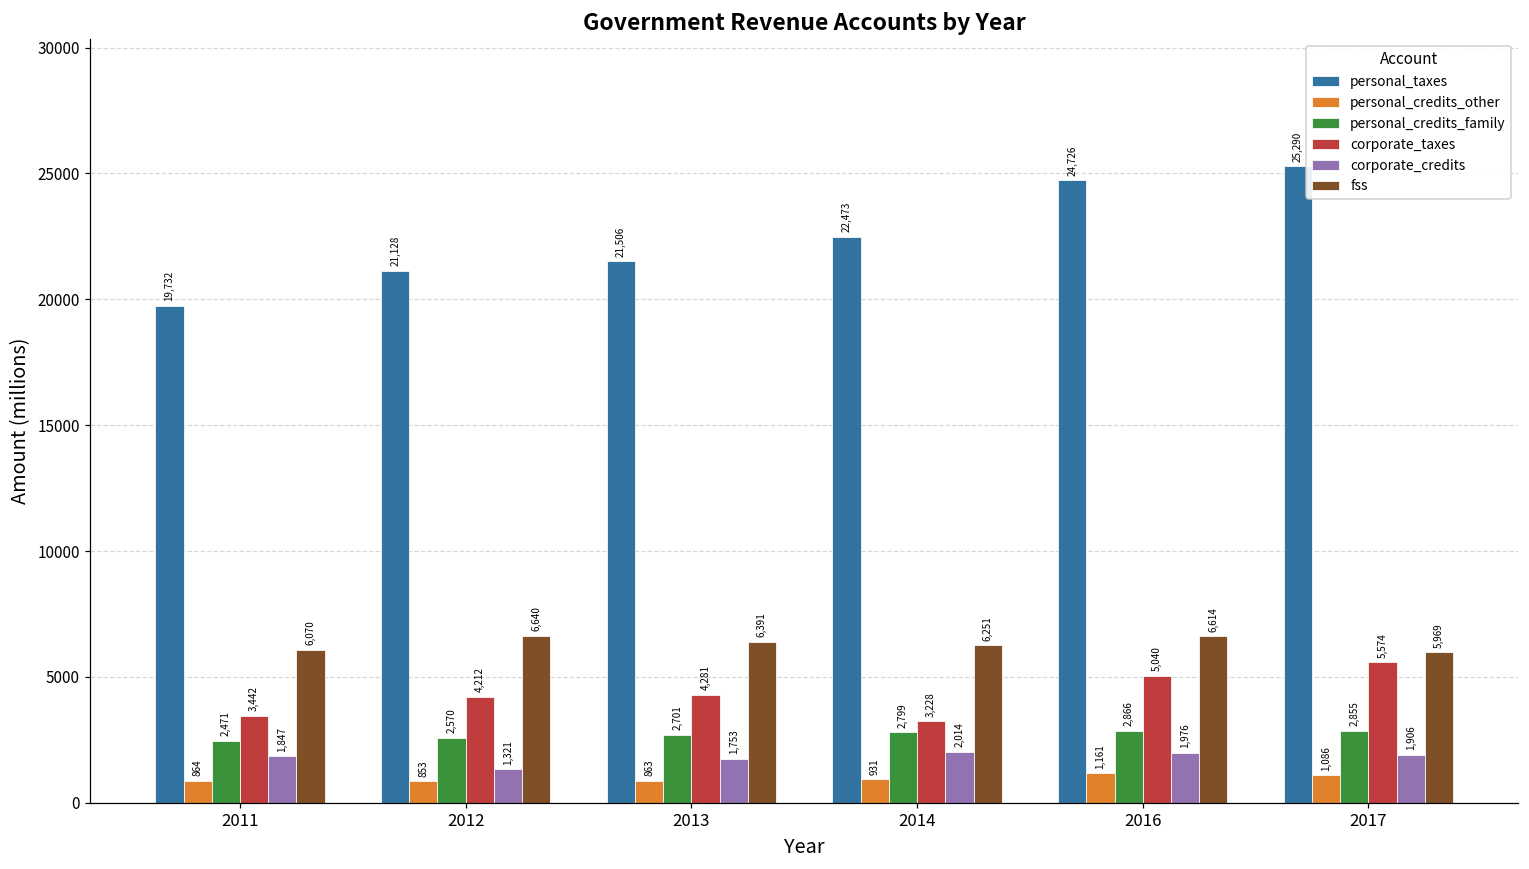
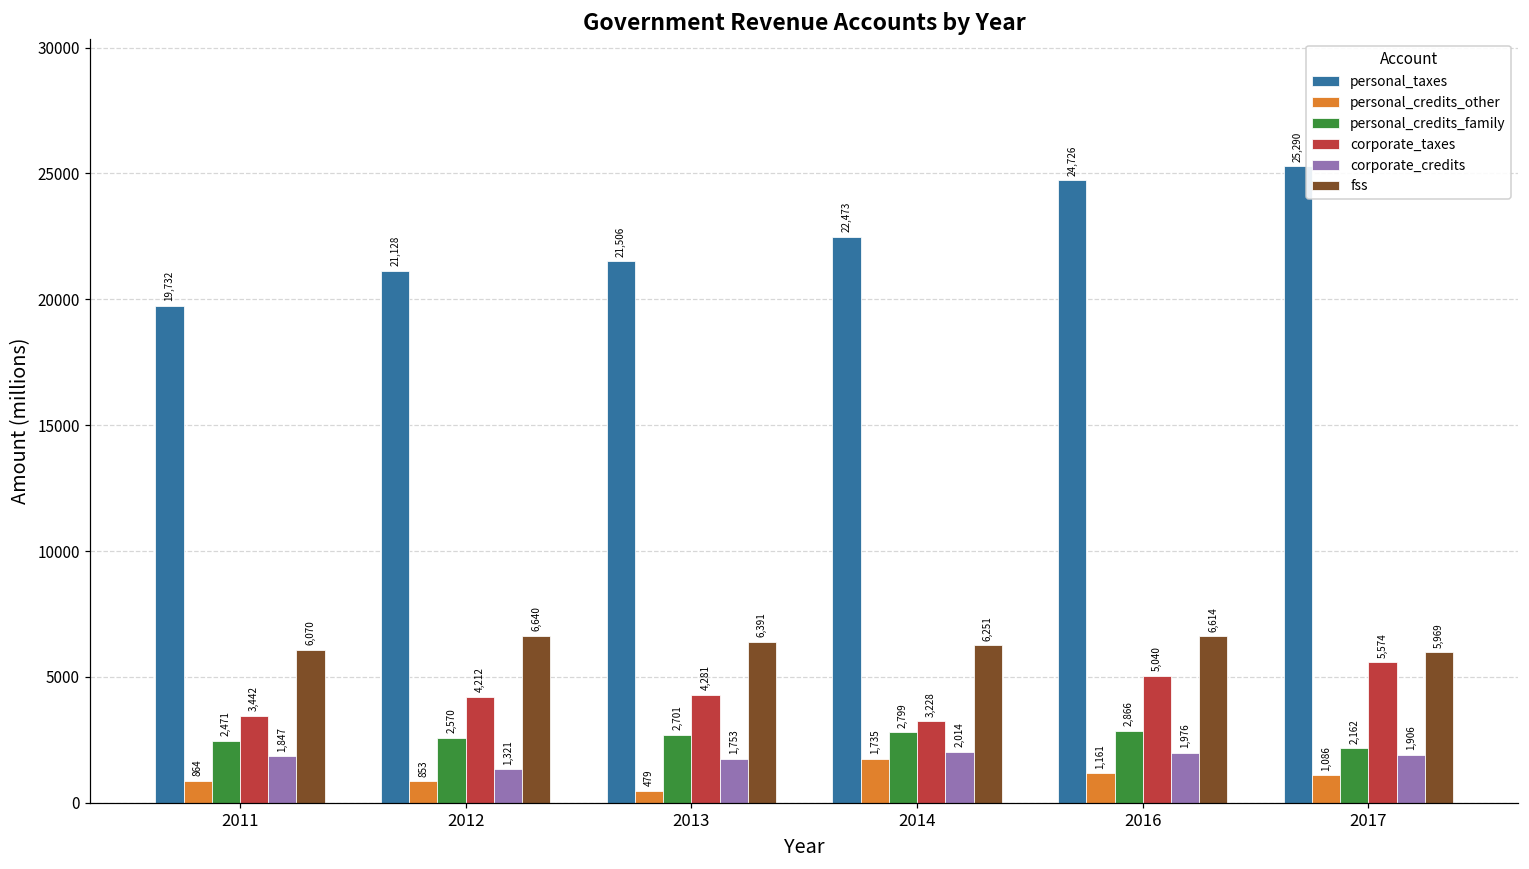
personal_credits_other, 2013: 863 -> 479
personal_credits_other, 2014: 931 -> 1,735
personal_credits_family, 2017: 2,855 -> 2,162
